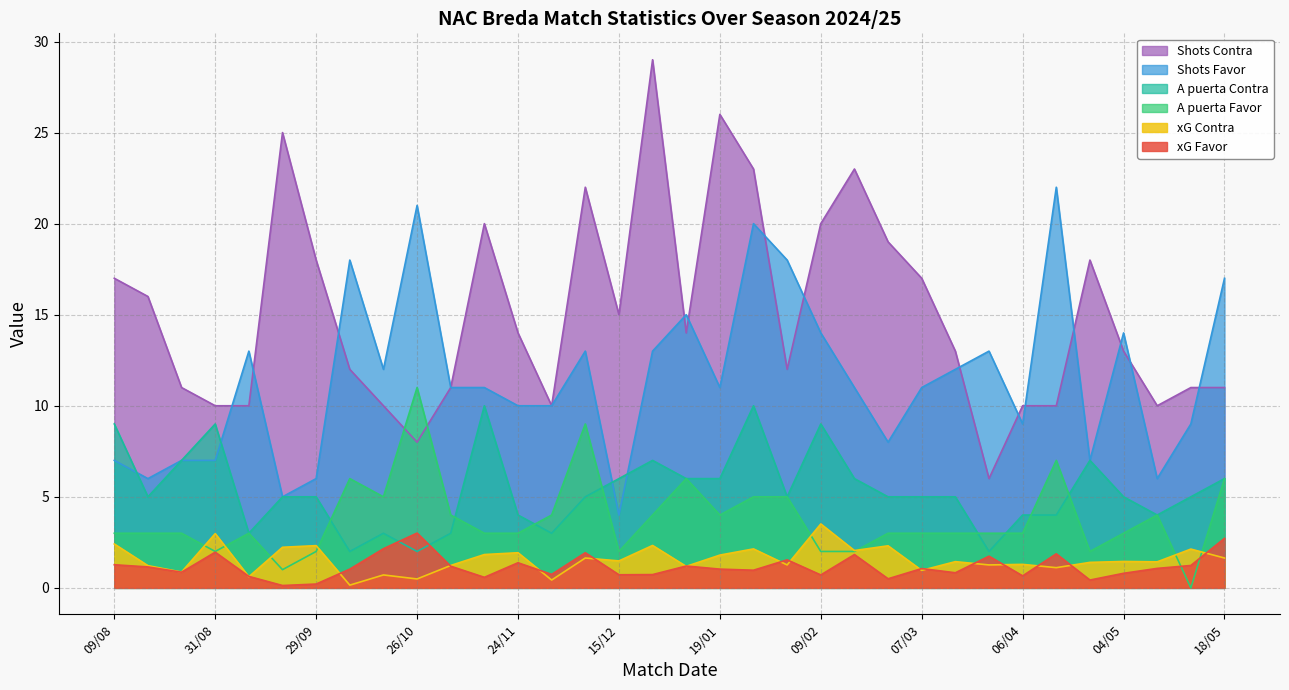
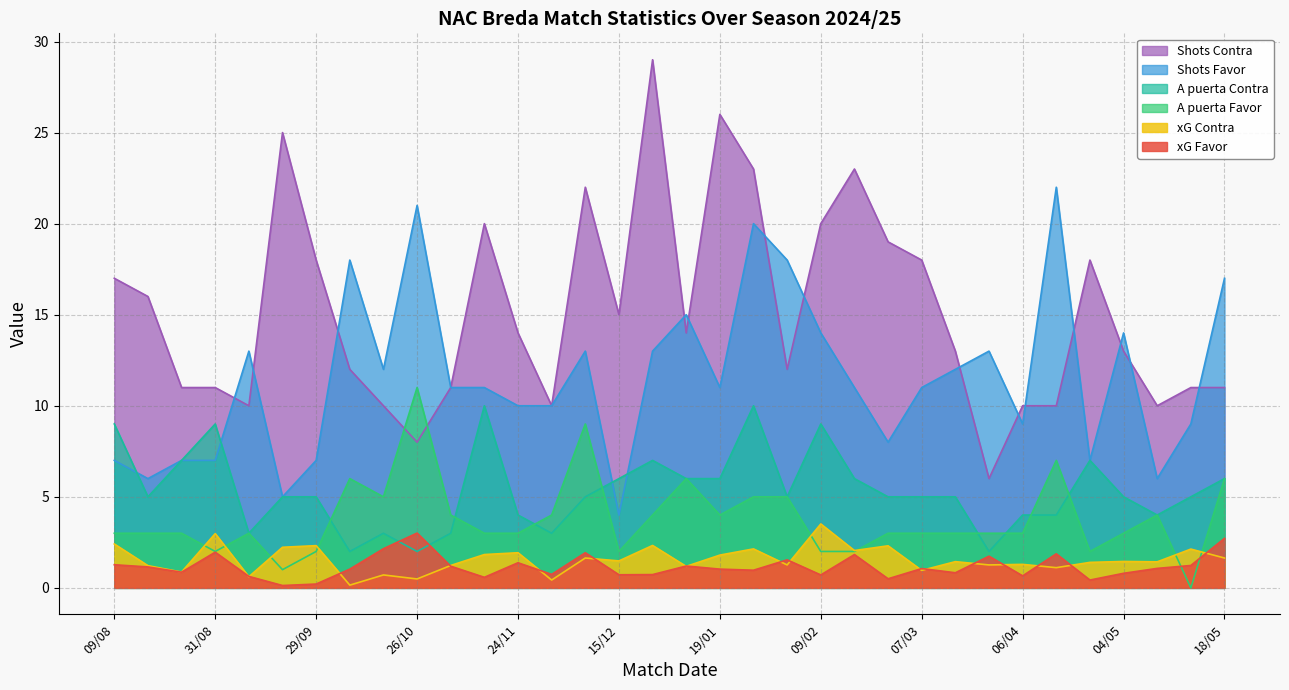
Shots Contra, 31/08: 10 -> 11
Shots Favor, 29/09: 6 -> 7
Shots Contra, 07/03: 17 -> 18
